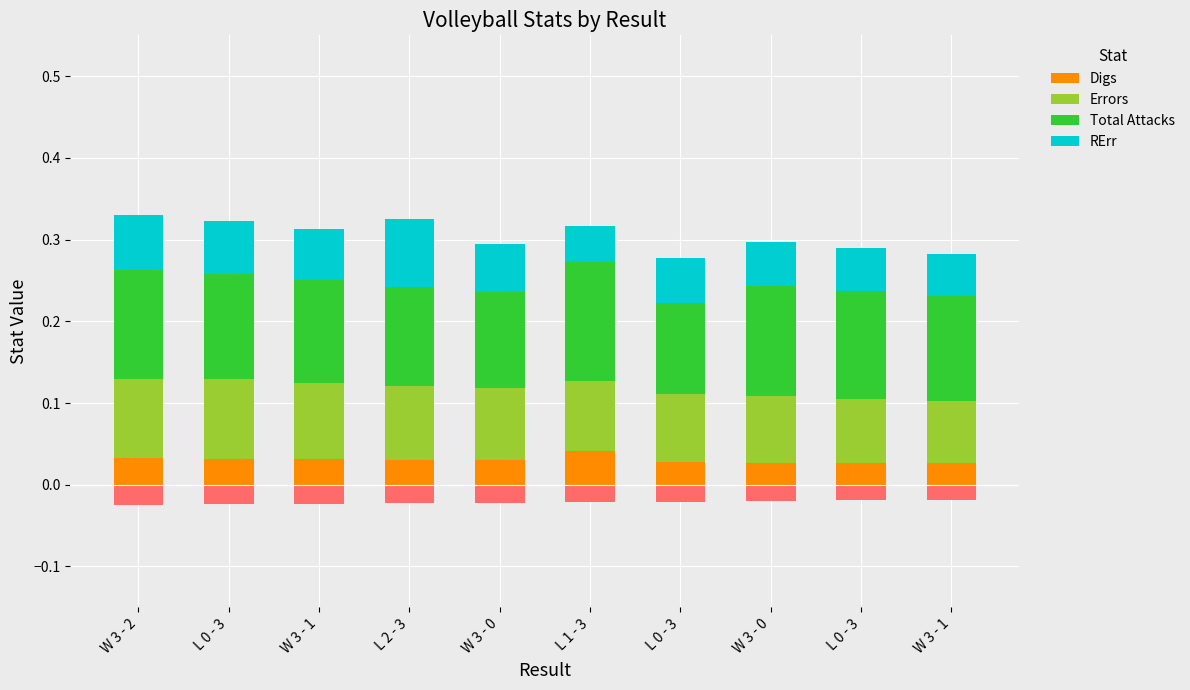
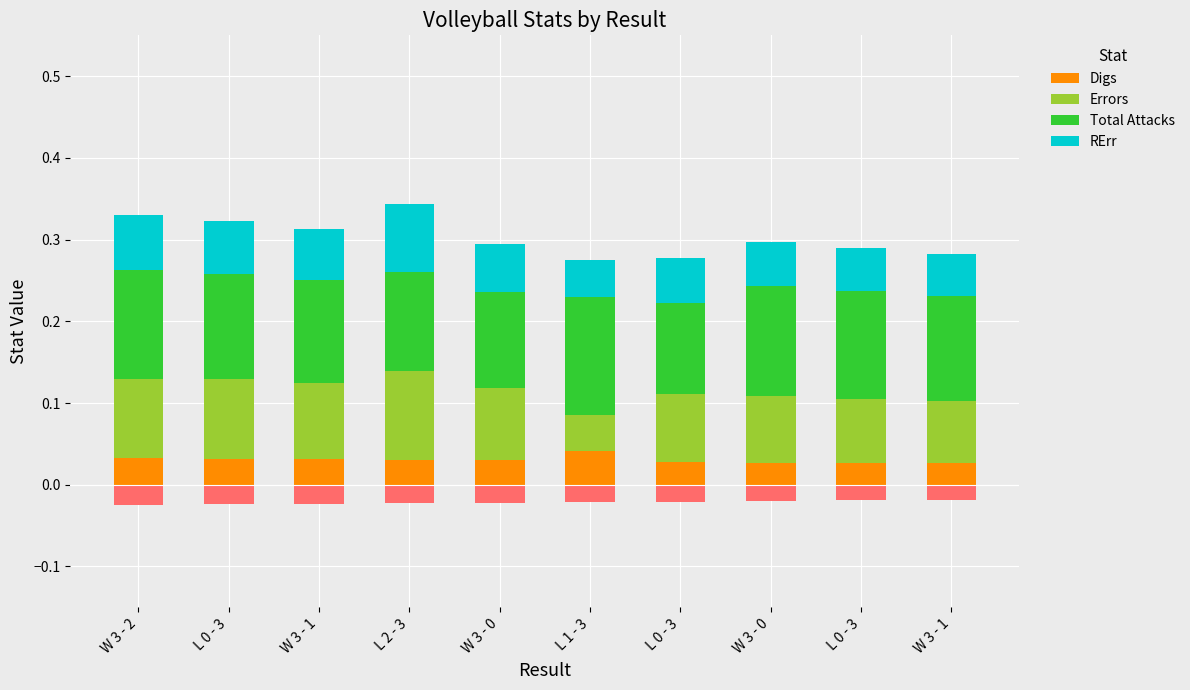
Errors, L 2 - 3: 0.09 -> 0.11
Errors, L 1 - 3: 0.09 -> 0.04
